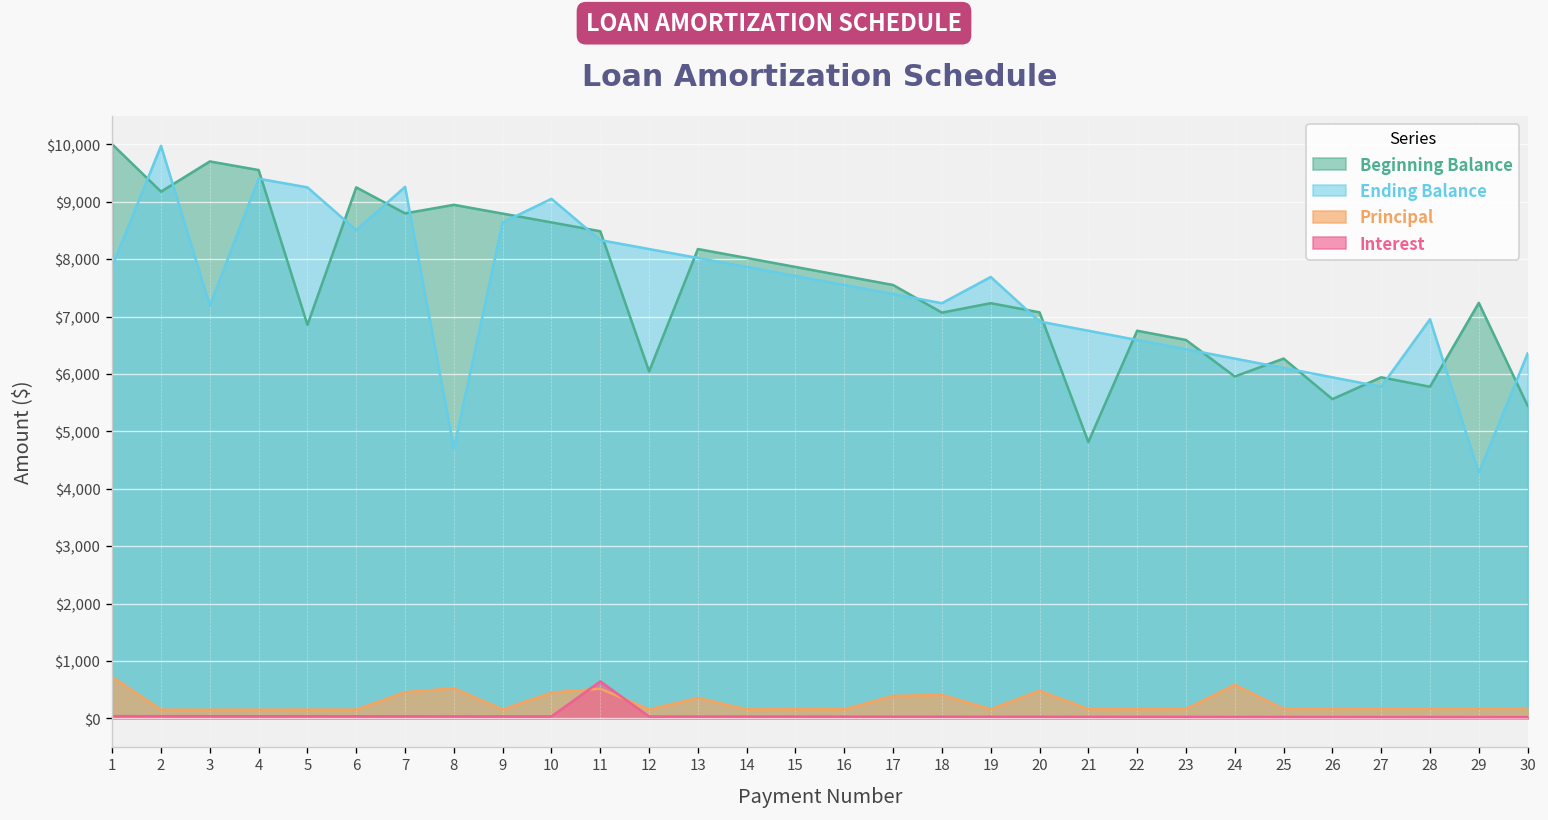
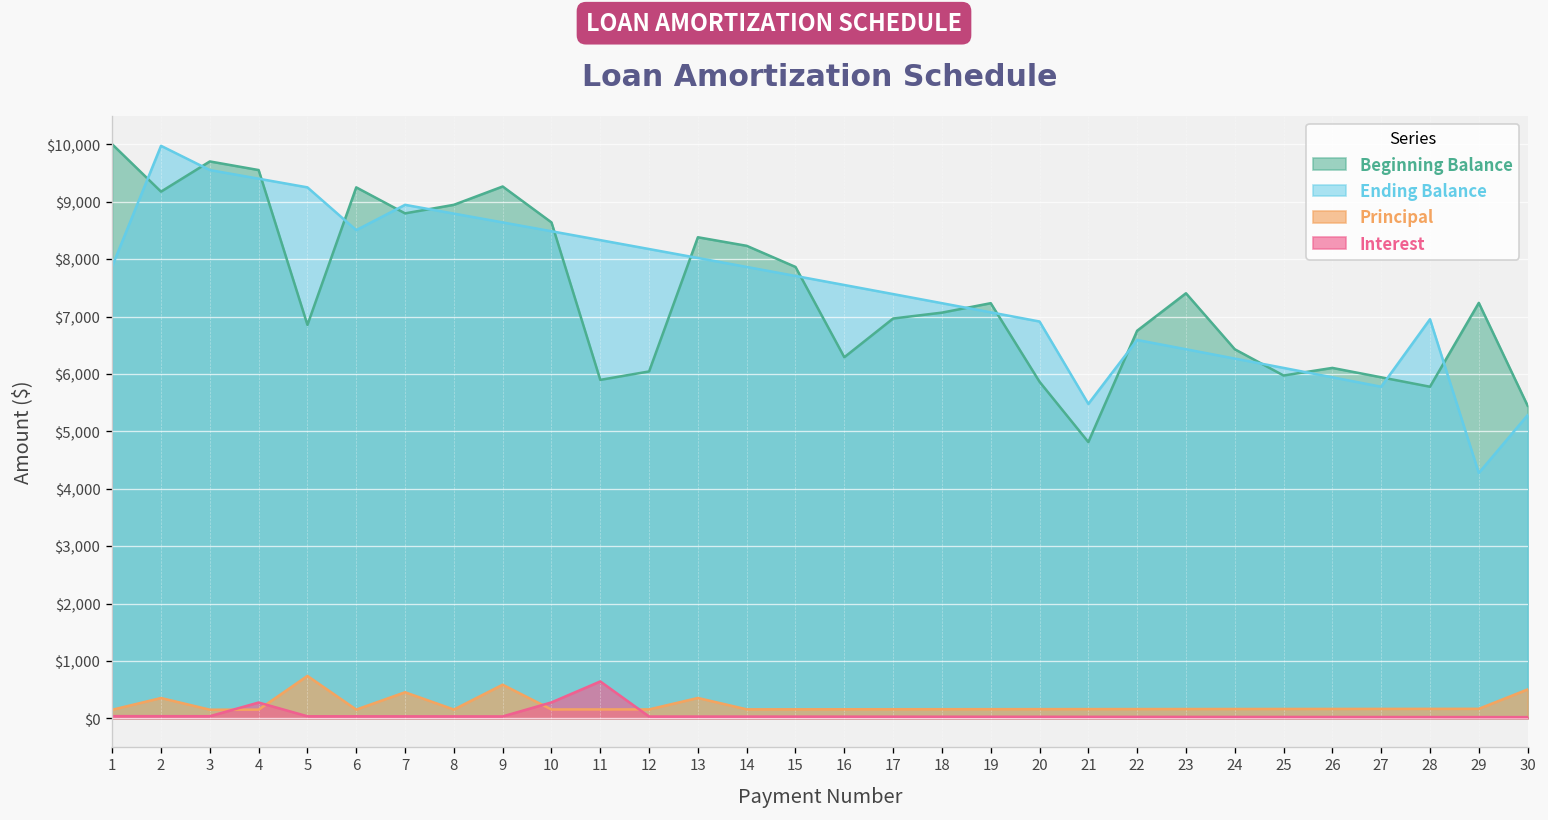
Principal, 1: $700 -> $100
Principal, 2: $100 -> $400
Ending Balance, 3: $7,200 -> $9,600
Interest, 4: $0 -> $300
Principal, 5: $200 -> $700
Ending Balance, 7: $9,300 -> $8,900
Ending Balance, 8: $4,700 -> $8,800
Principal, 8: $500 -> $200
Beginning Balance, 9: $8,800 -> $9,300
Principal, 9: $200 -> $600
Ending Balance, 10: $9,100 -> $8,500
Principal, 10: $400 -> $200
Interest, 10: $0 -> $300
Beginning Balance, 11: $8,500 -> $5,900
Principal, 11: $500 -> $200
Beginning Balance, 13: $8,200 -> $8,400
Beginning Balance, 14: $8,000 -> $8,200
Beginning Balance, 16: $7,700 -> $6,300
Beginning Balance, 17: $7,500 -> $7,000
Principal, 17: $400 -> $200
Principal, 18: $400 -> $200
Ending Balance, 19: $7,700 -> $7,100
Beginning Balance, 20: $7,100 -> $5,900
Principal, 20: $500 -> $200
Ending Balance, 21: $6,800 -> $5,500
Beginning Balance, 23: $6,600 -> $7,400
Beginning Balance, 24: $6,000 -> $6,400
Principal, 24: $600 -> $200
Beginning Balance, 25: $6,300 -> $6,000
Beginning Balance, 26: $5,600 -> $6,100
Ending Balance, 30: $6,400 -> $5,300
Principal, 30: $200 -> $500
